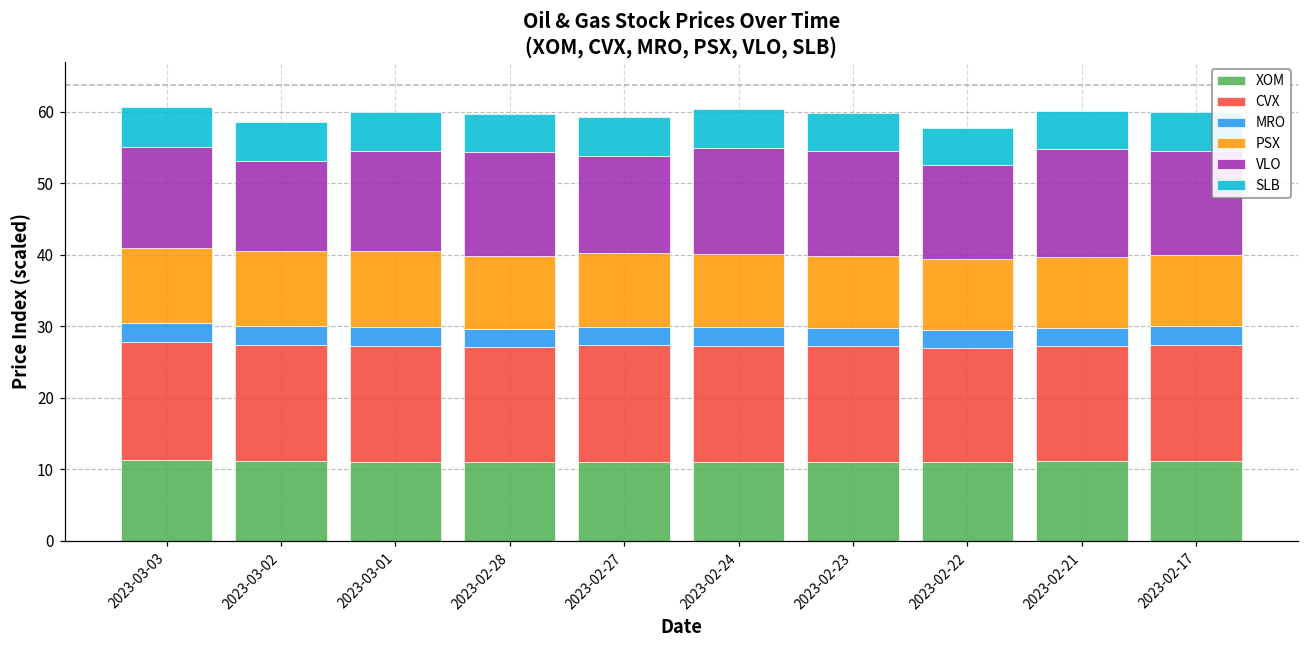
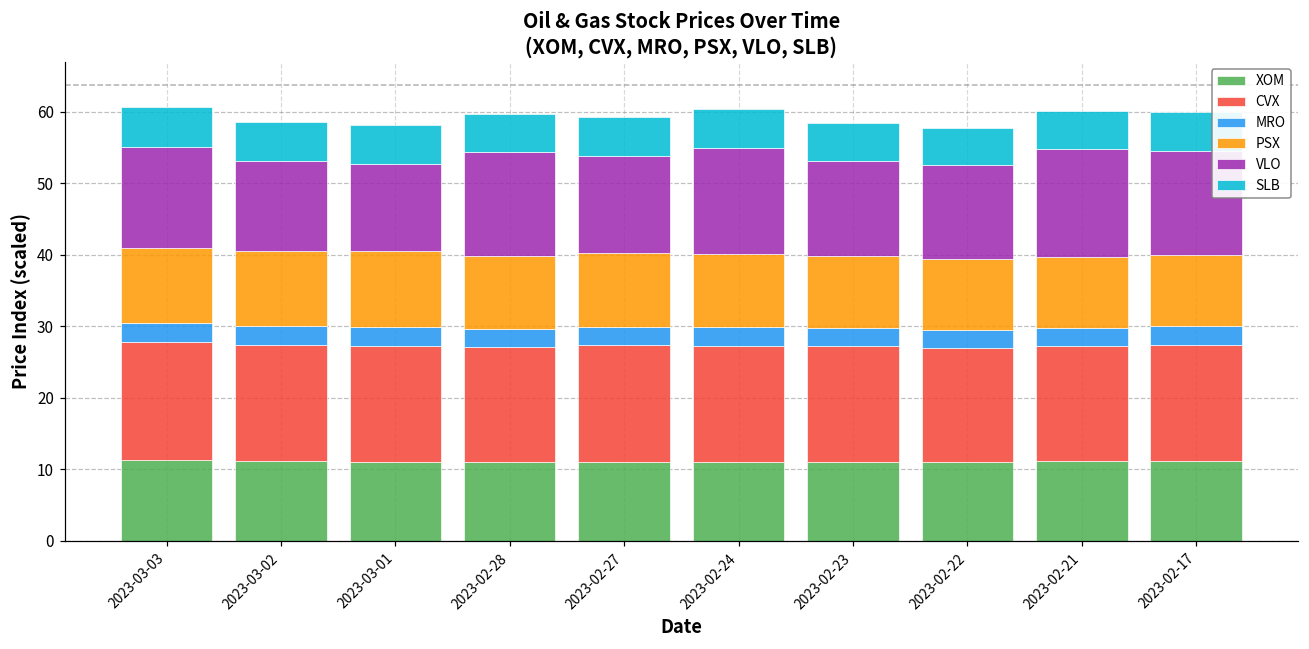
VLO, 2023-03-01: 14 -> 12
VLO, 2023-02-23: 15 -> 13
